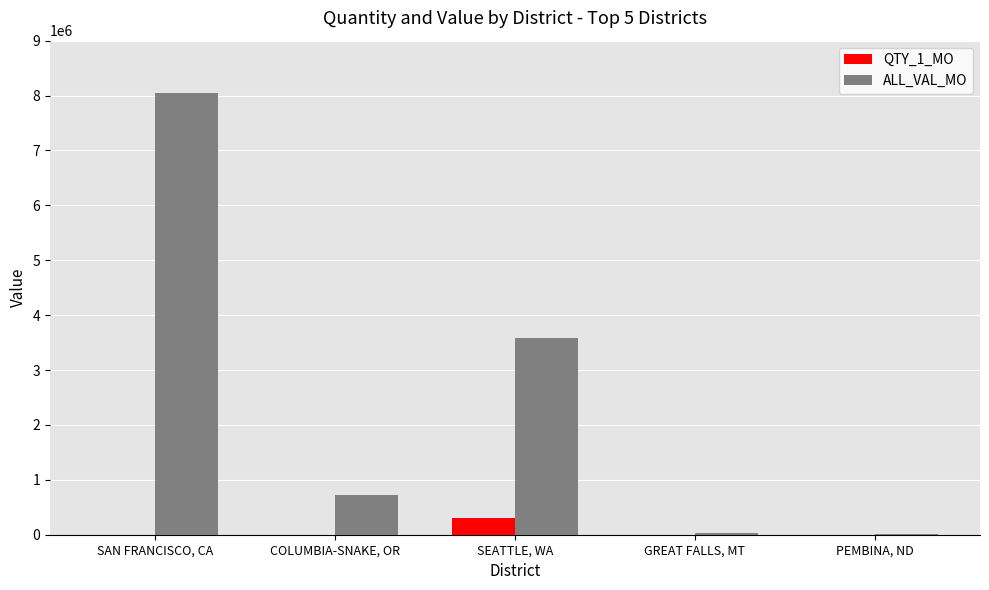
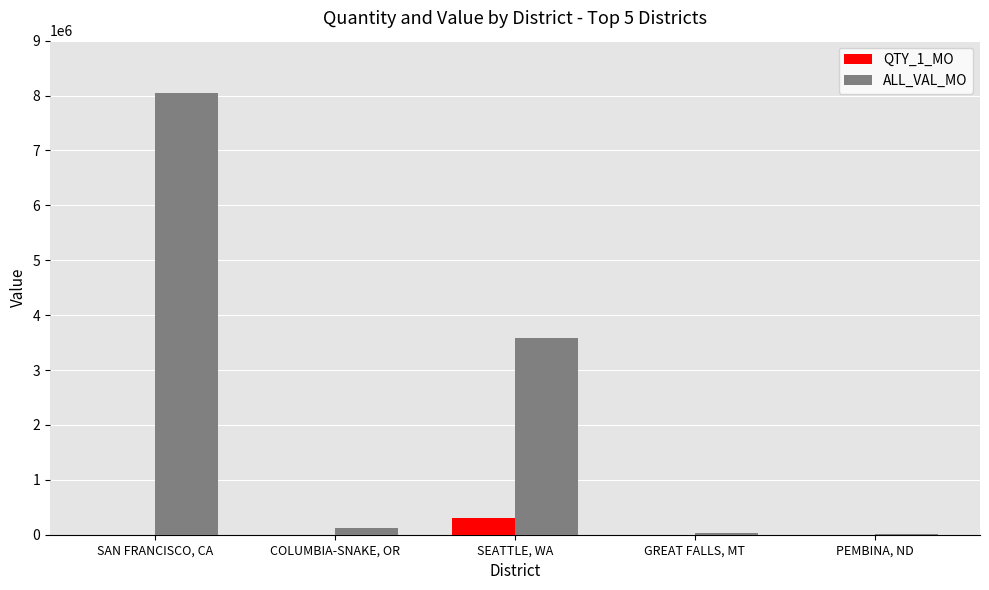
ALL_VAL_MO, COLUMBIA-SNAKE, OR: 700000 -> 100000
